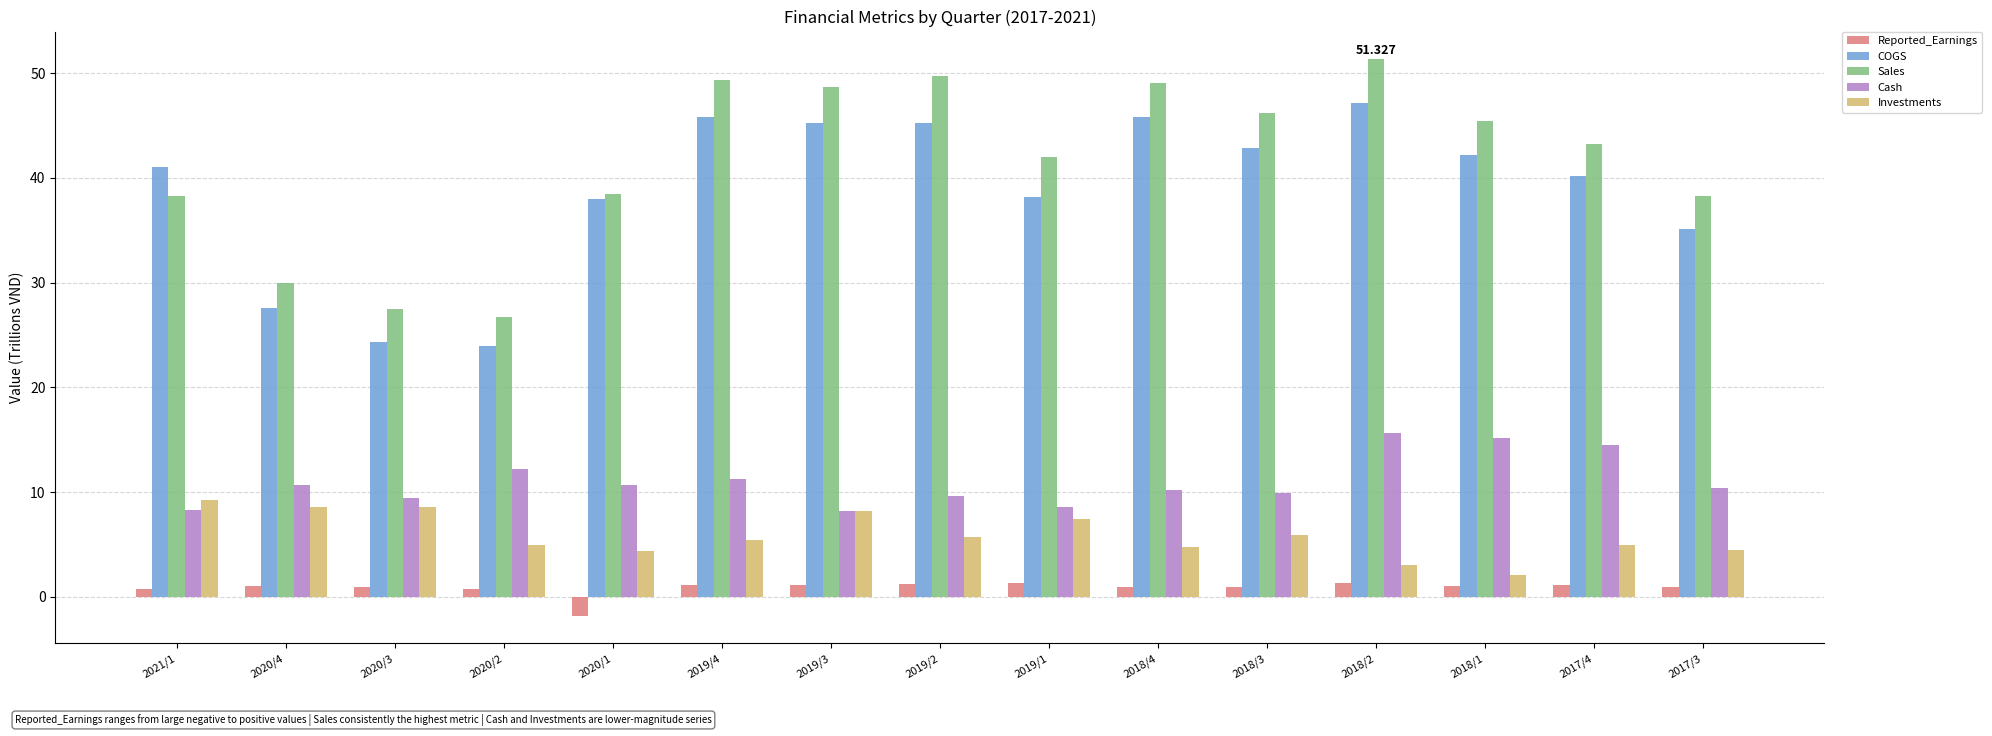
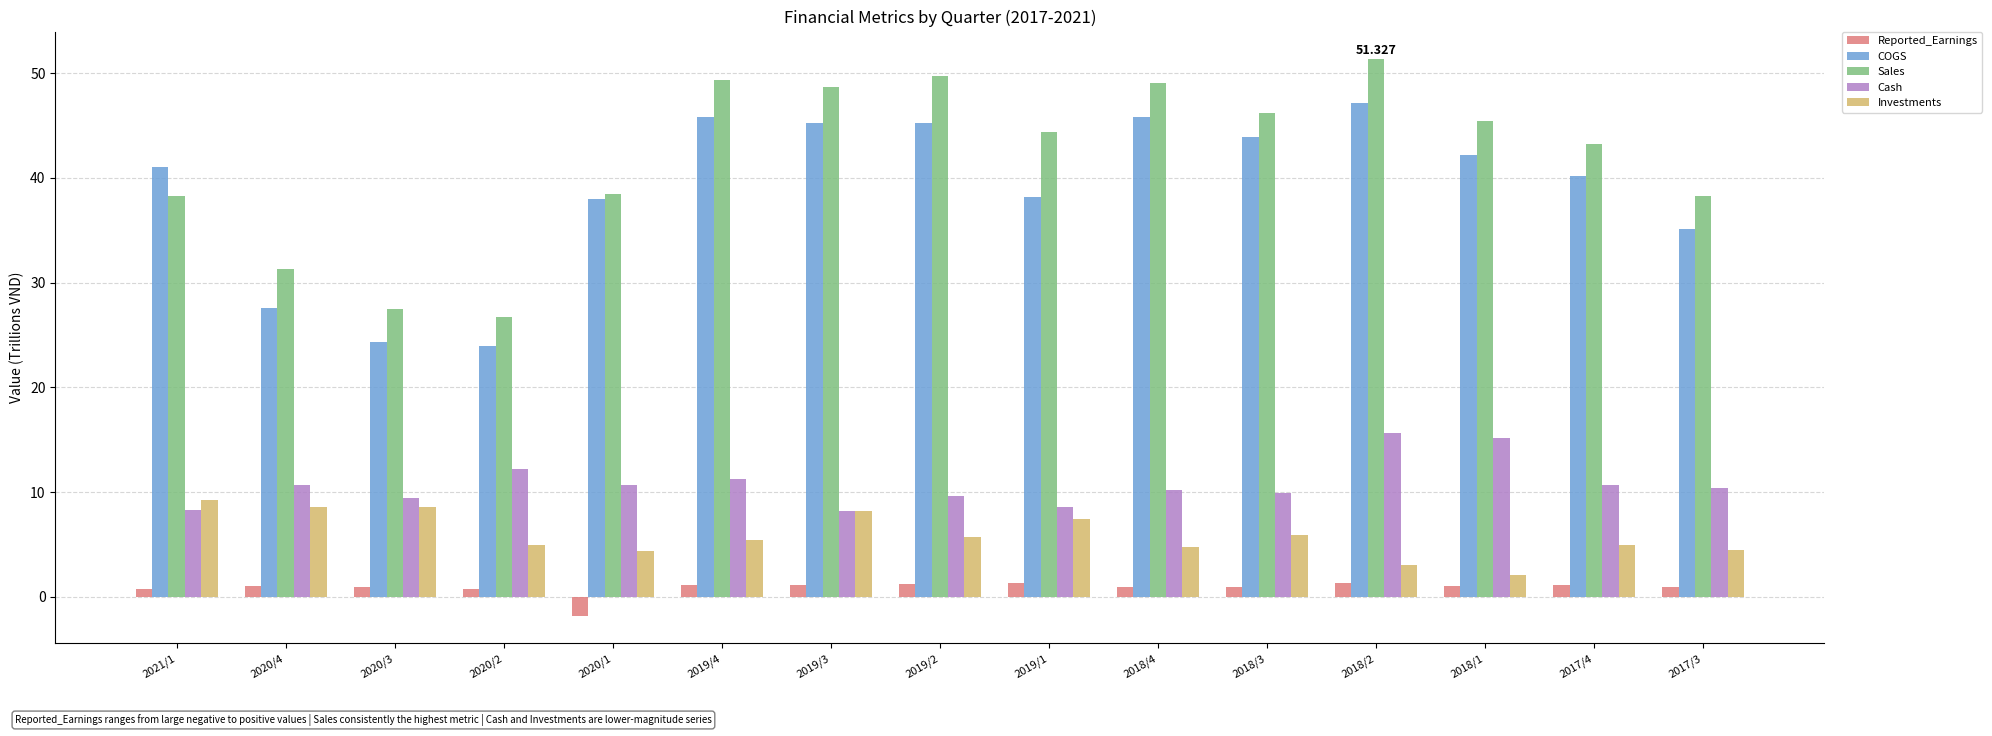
Sales, 2020/4: 30.0 -> 31.3
Sales, 2019/1: 42.0 -> 44.4
COGS, 2018/3: 42.8 -> 43.9
Cash, 2017/4: 14.5 -> 10.7
